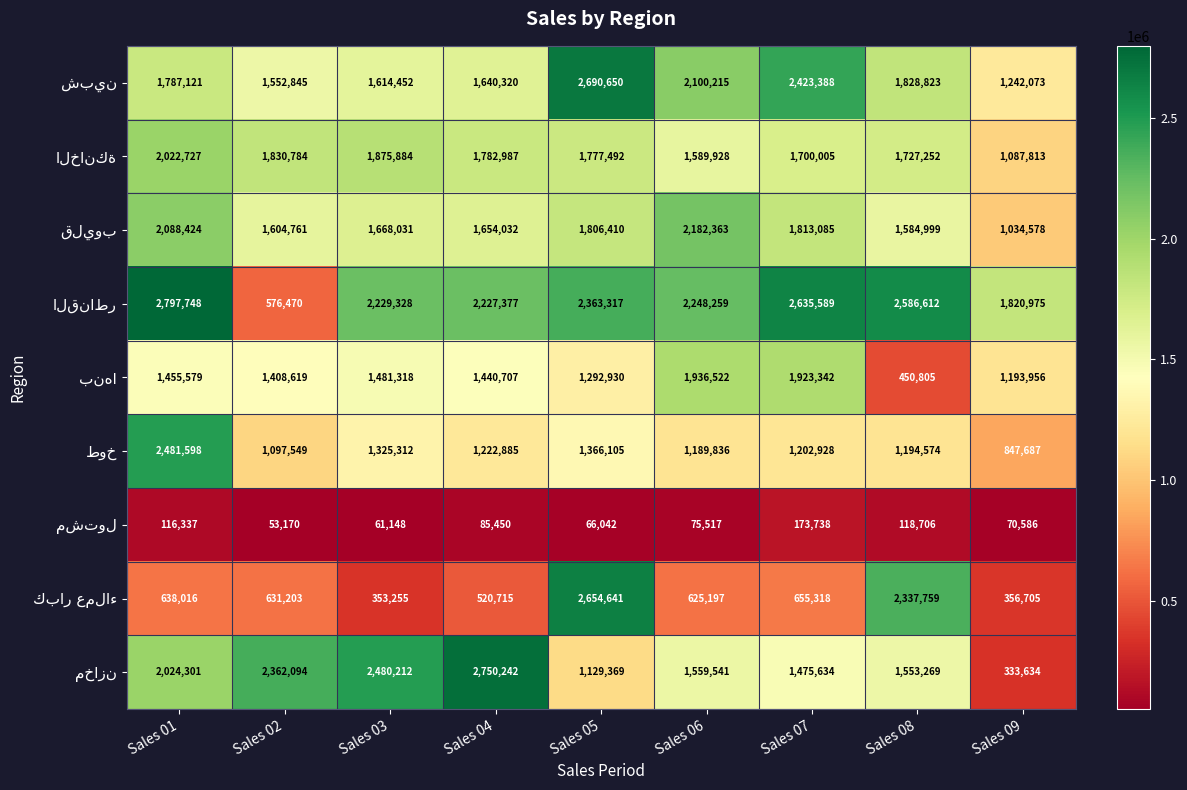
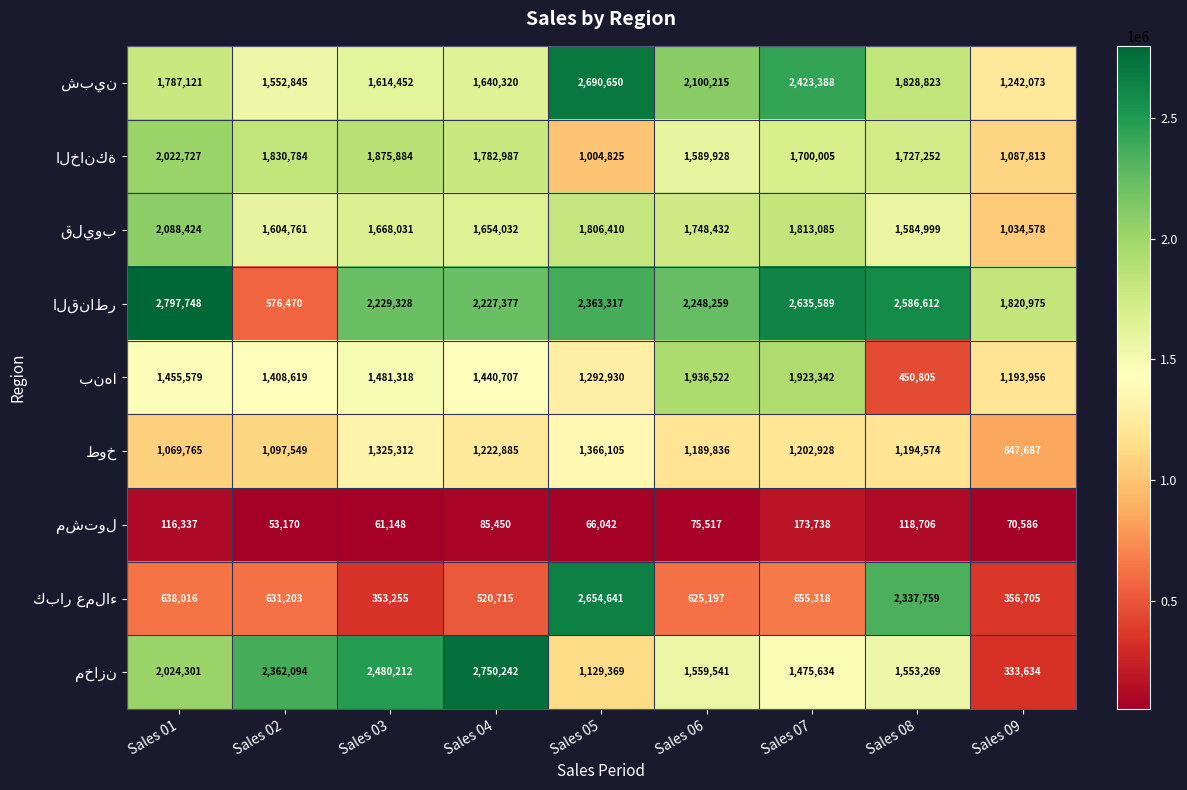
الخانكة, Sales 05: 1,777,492 -> 1,004,825
قليوب, Sales 06: 2,182,363 -> 1,748,432
طوخ, Sales 01: 2,481,598 -> 1,069,765
